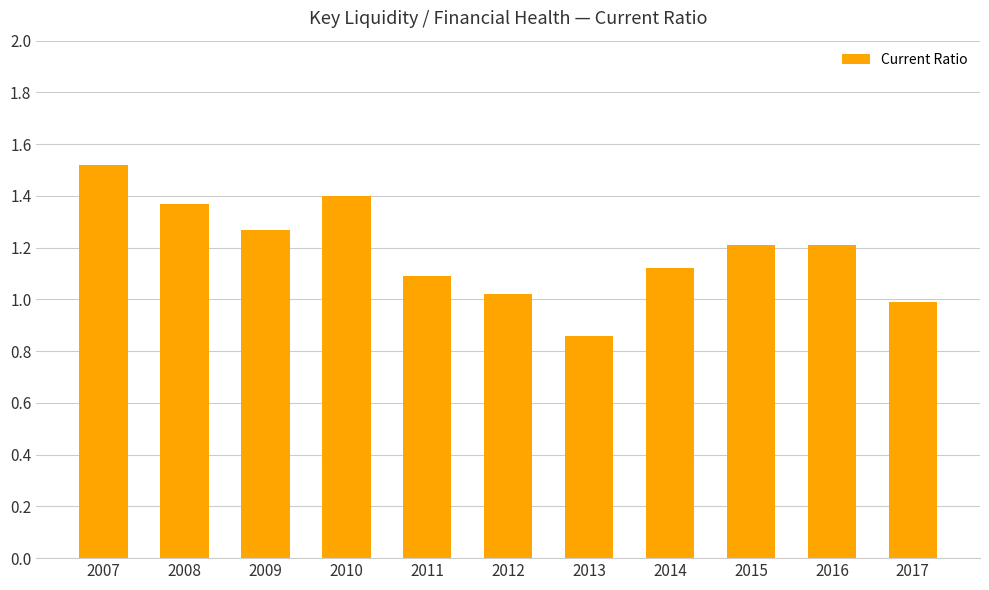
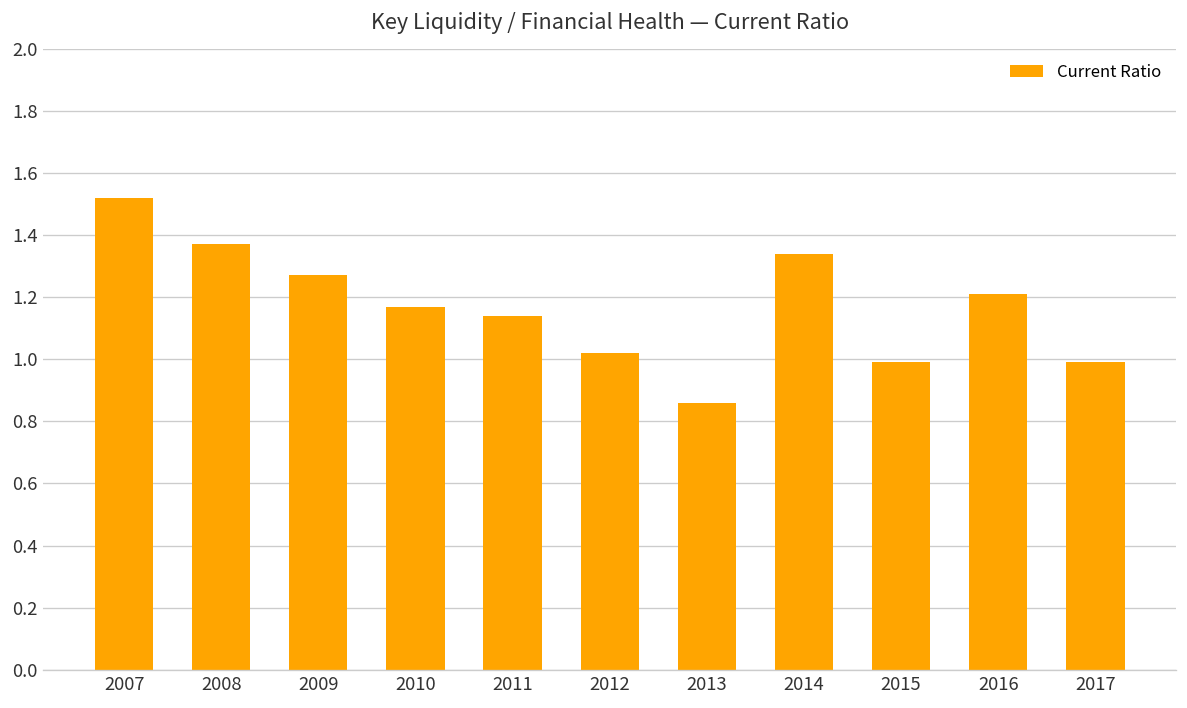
2010: 1.40 -> 1.17
2011: 1.09 -> 1.14
2014: 1.12 -> 1.34
2015: 1.21 -> 0.99
